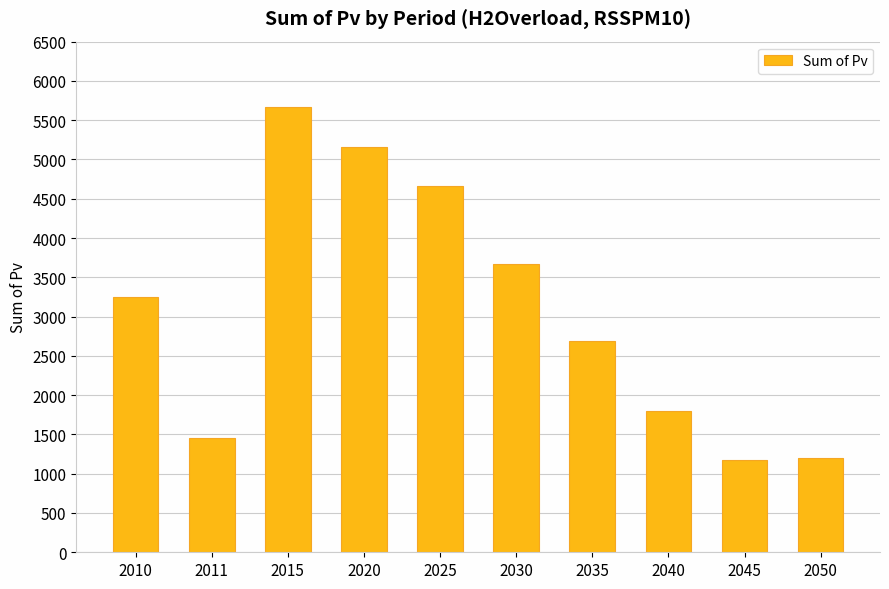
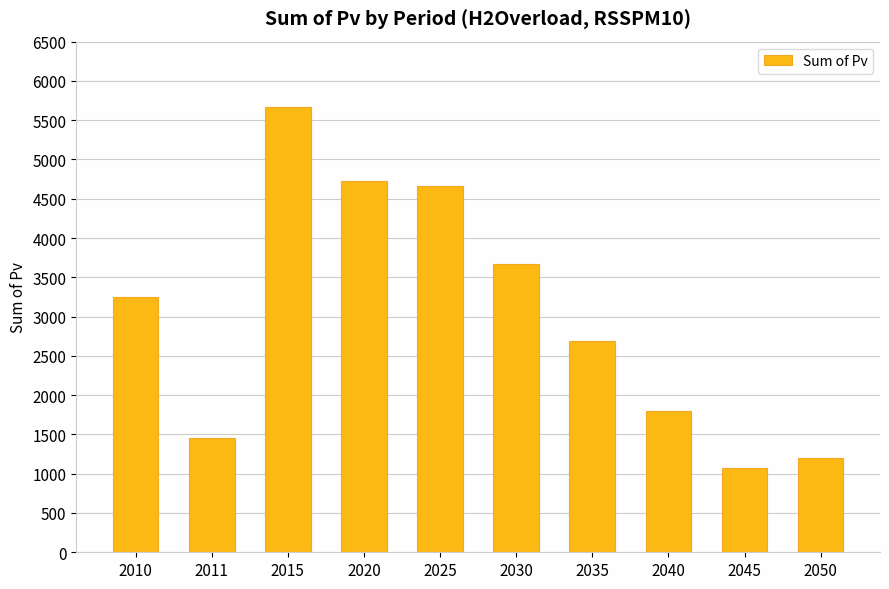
2020: 5200 -> 4700
2045: 1200 -> 1100
